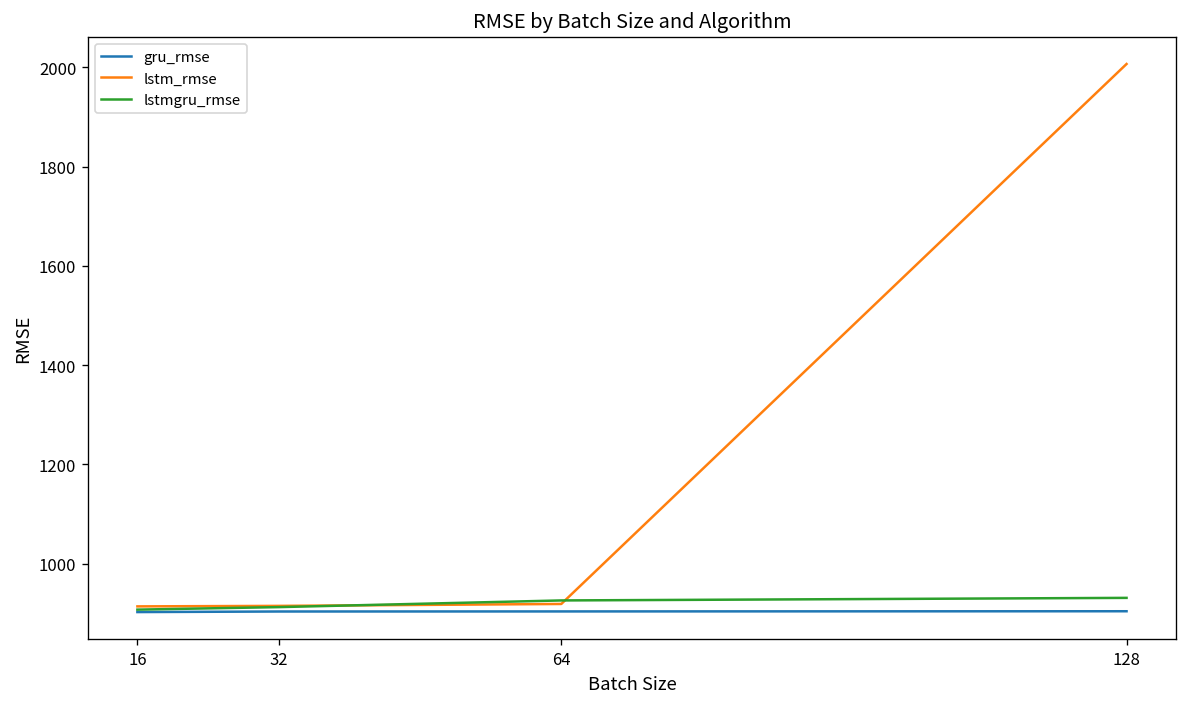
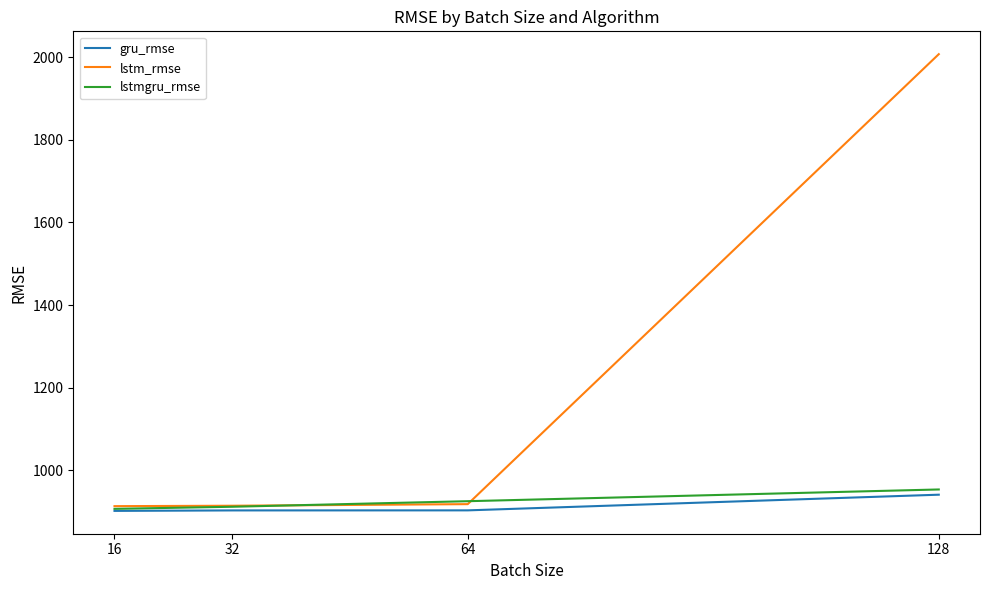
gru_rmse, 128: 900 -> 940
lstmgru_rmse, 128: 930 -> 950
